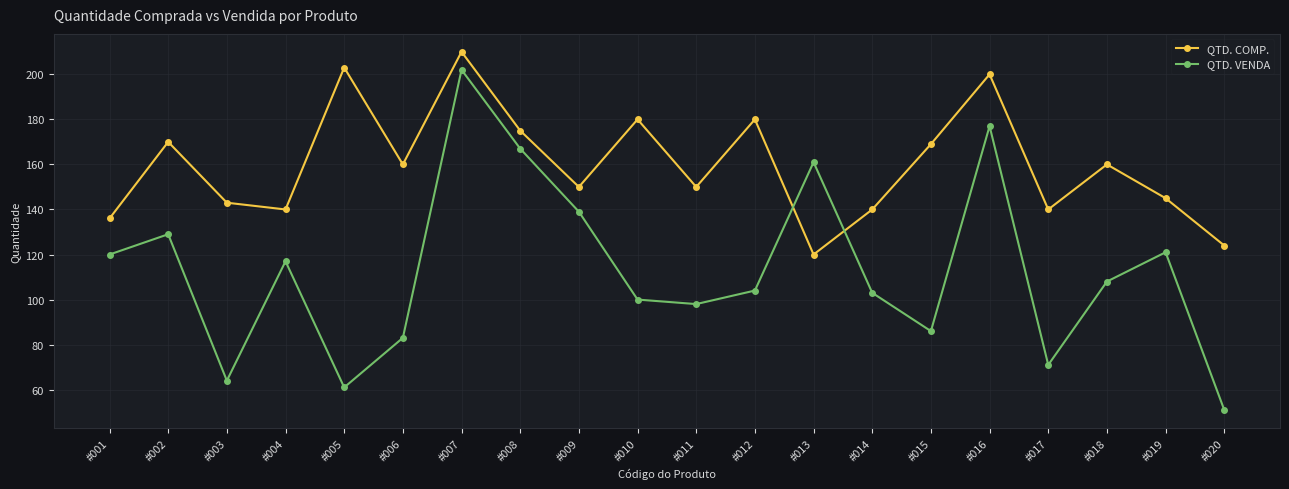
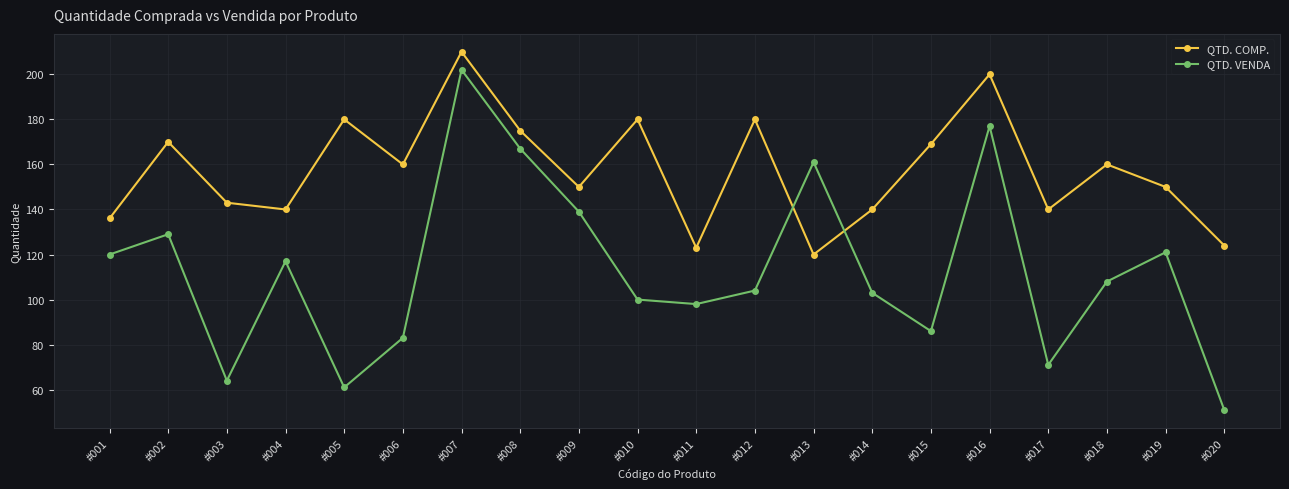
QTD. COMP., #005: 203 -> 180
QTD. COMP., #011: 150 -> 123
QTD. COMP., #019: 145 -> 150
